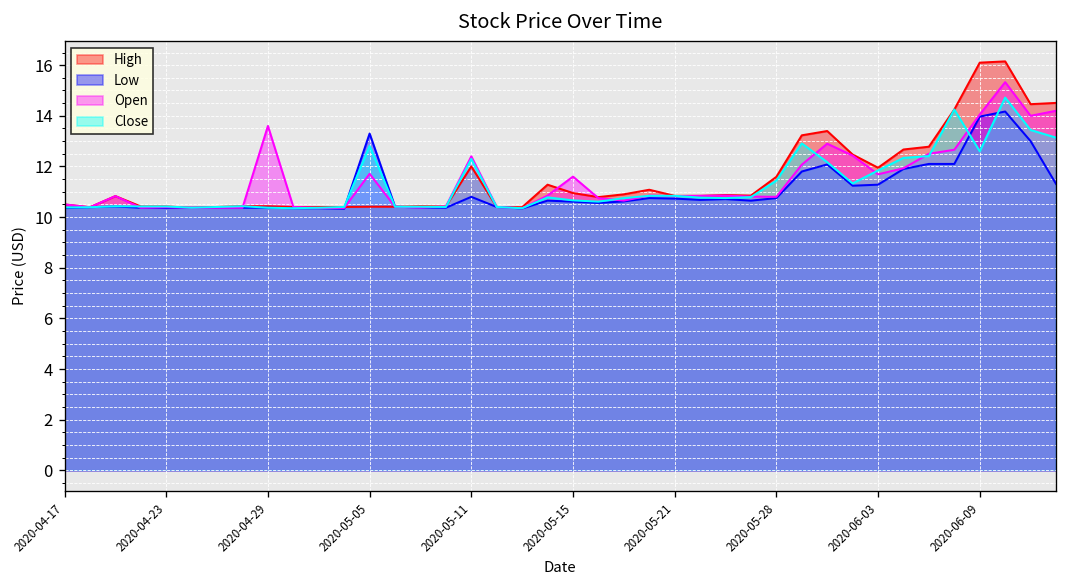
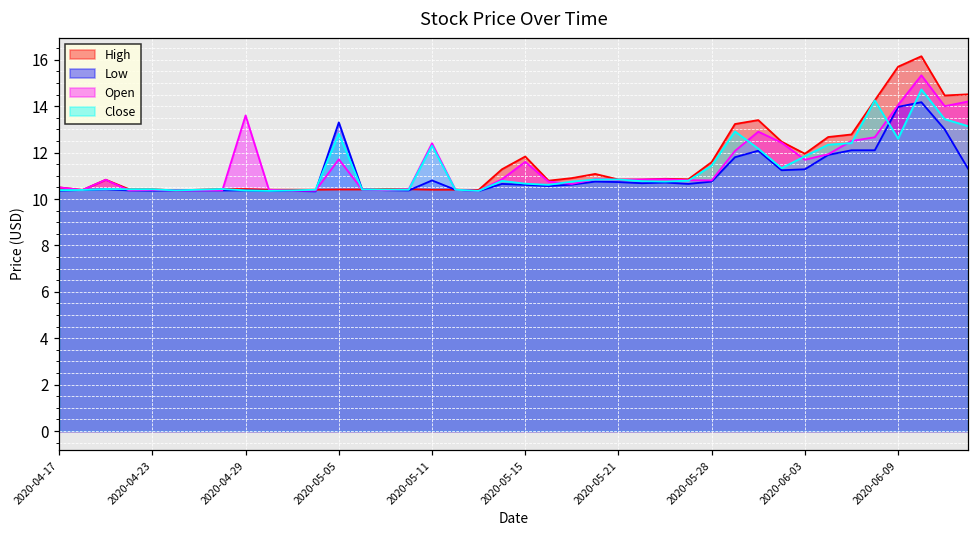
High, 2020-05-11: 12.0 -> 10.4
High, 2020-05-15: 11.0 -> 11.8
High, 2020-06-09: 16.1 -> 15.7
